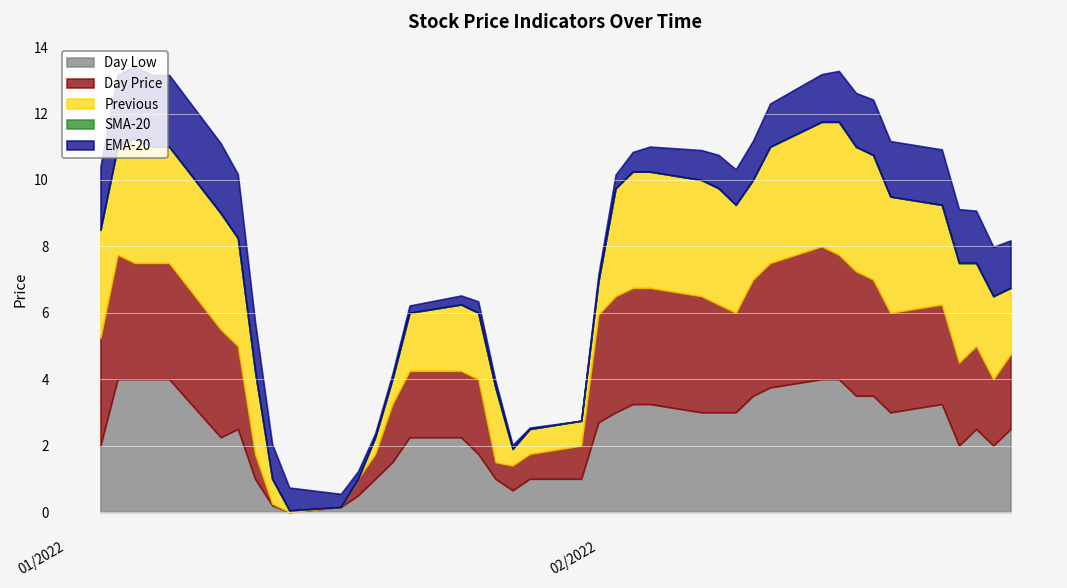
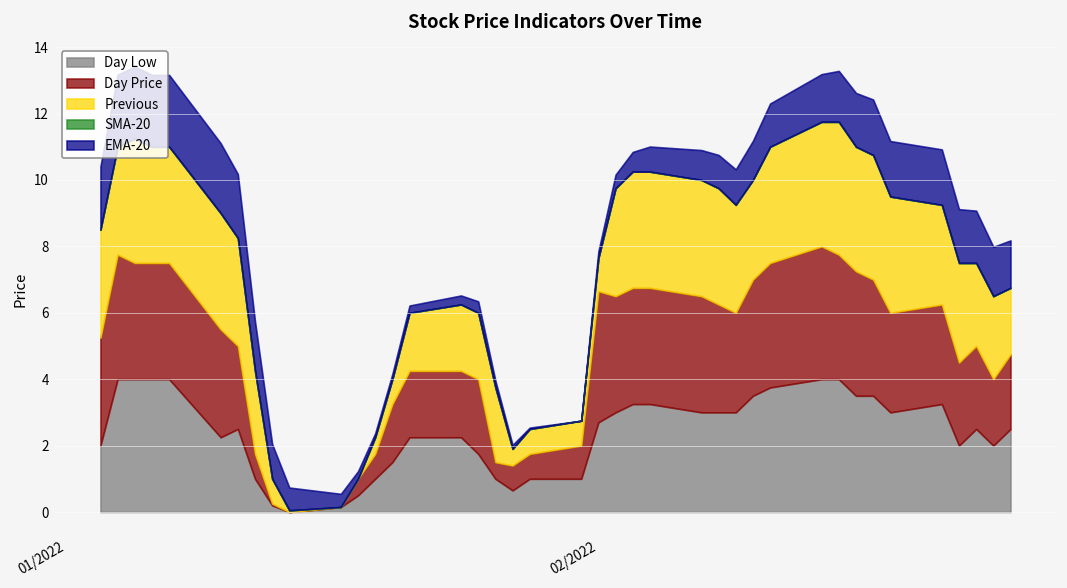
Day Price, 02/2022: 3.3 -> 4.0
